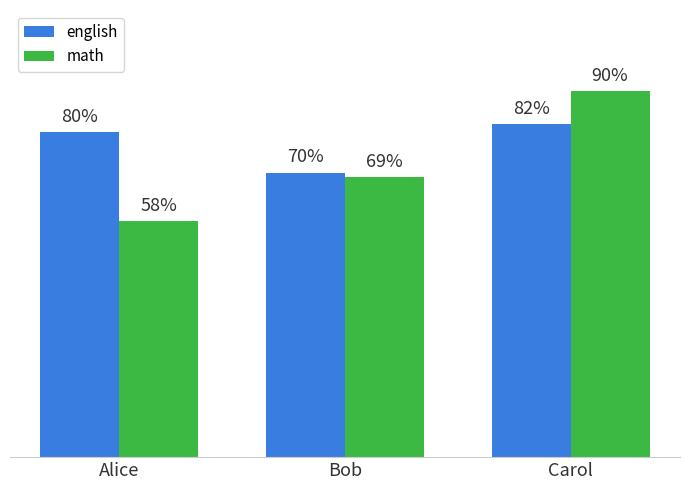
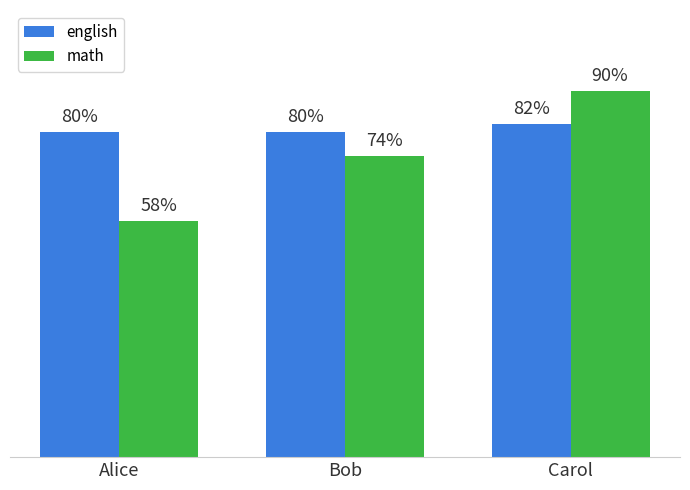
english, Bob: 70% -> 80%
math, Bob: 69% -> 74%
